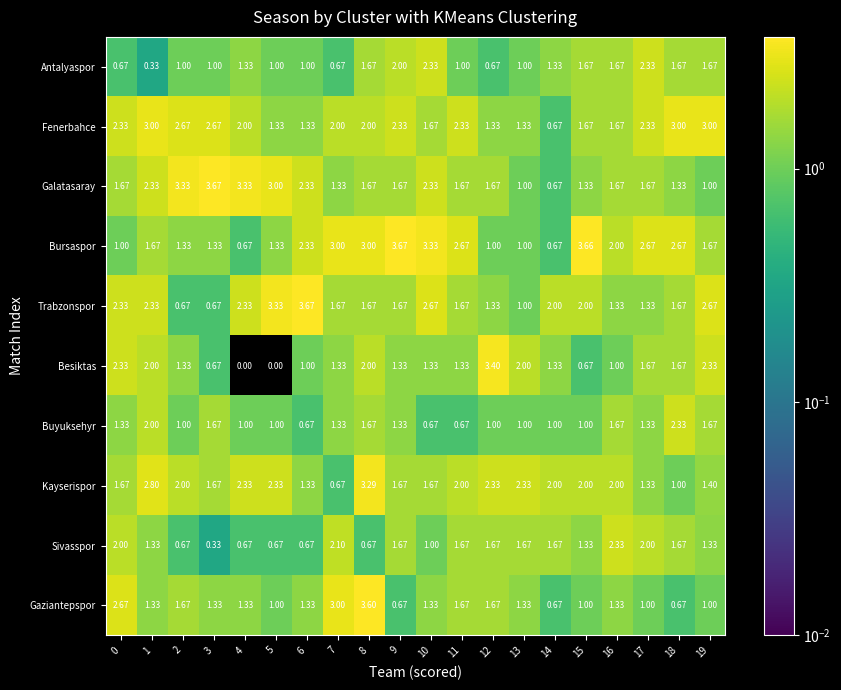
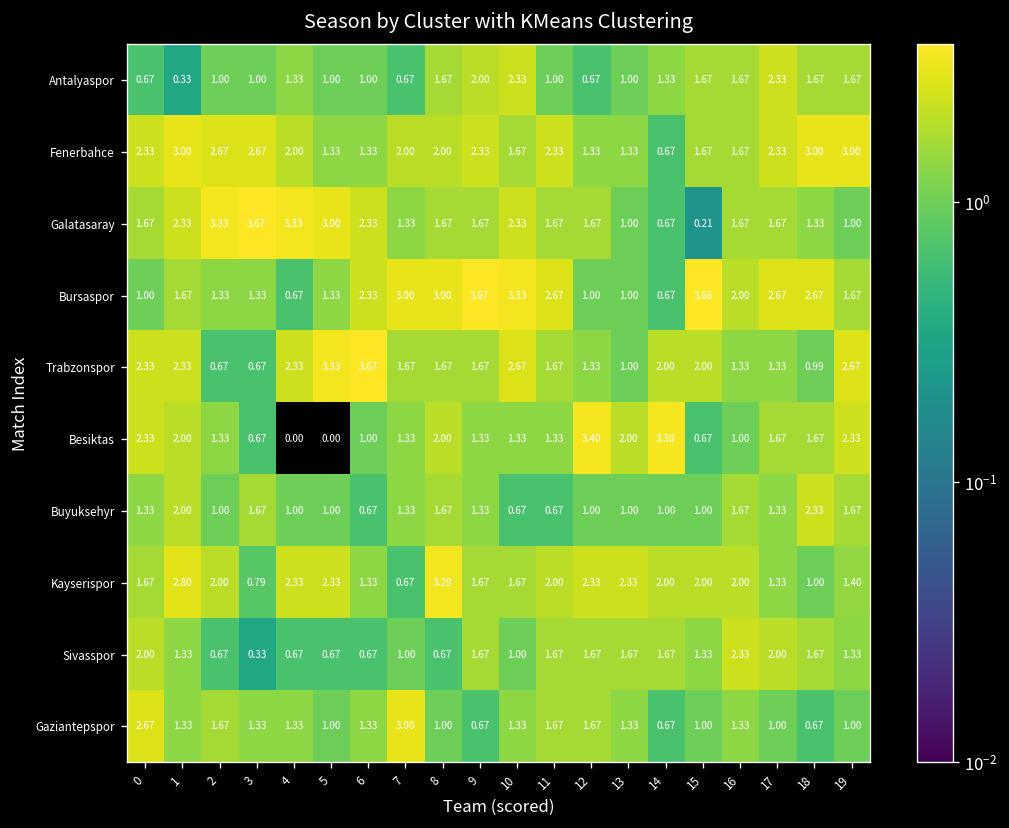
Galatasaray, 15: 1.33 -> 0.21
Trabzonspor, 18: 1.67 -> 0.99
Besiktas, 14: 1.33 -> 3.38
Kayserispor, 3: 1.67 -> 0.79
Sivasspor, 7: 2.10 -> 1.00
Gaziantepspor, 8: 3.60 -> 1.00
